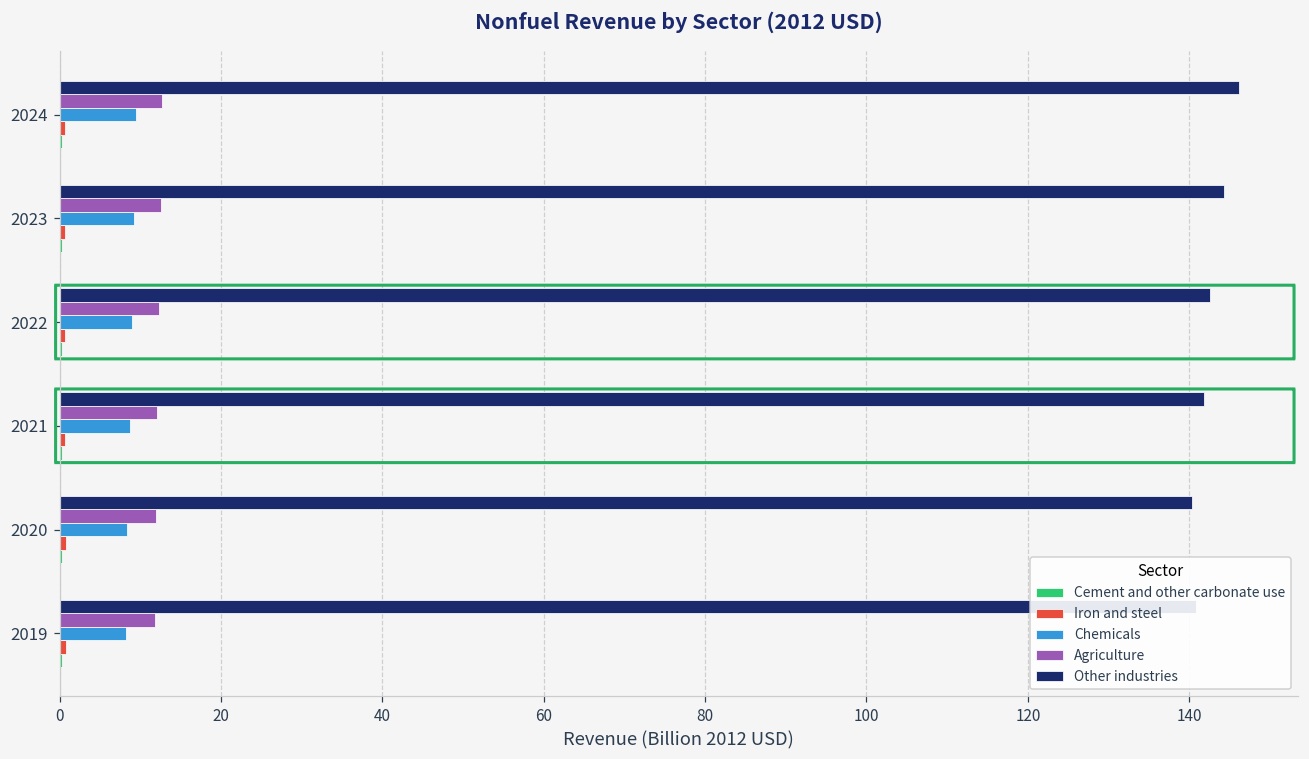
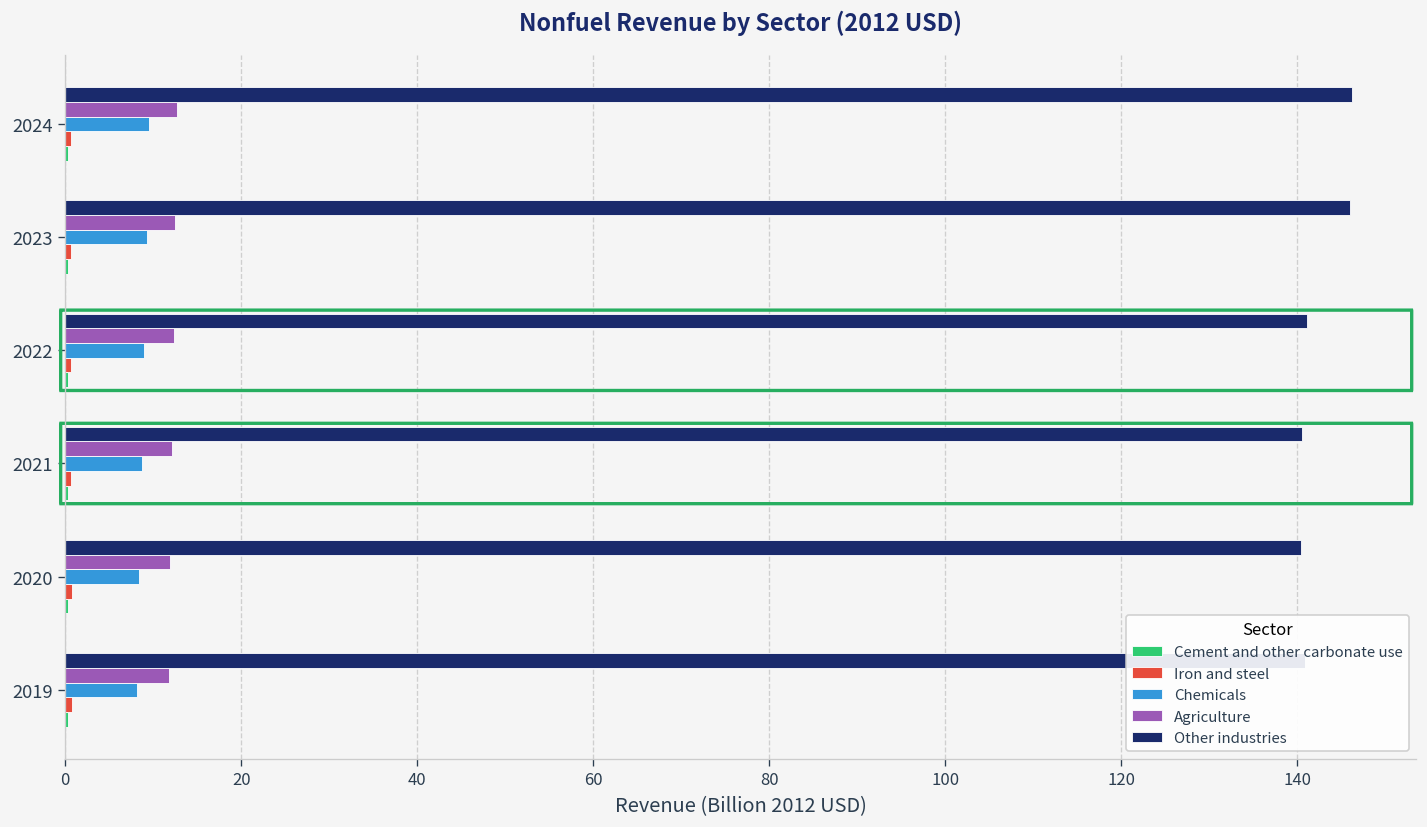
Other industries, 2023: 144 -> 146
Other industries, 2022: 143 -> 141
Other industries, 2021: 142 -> 140
